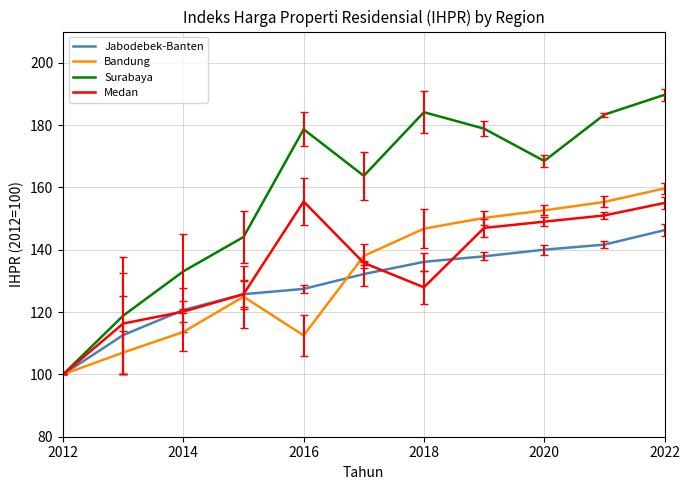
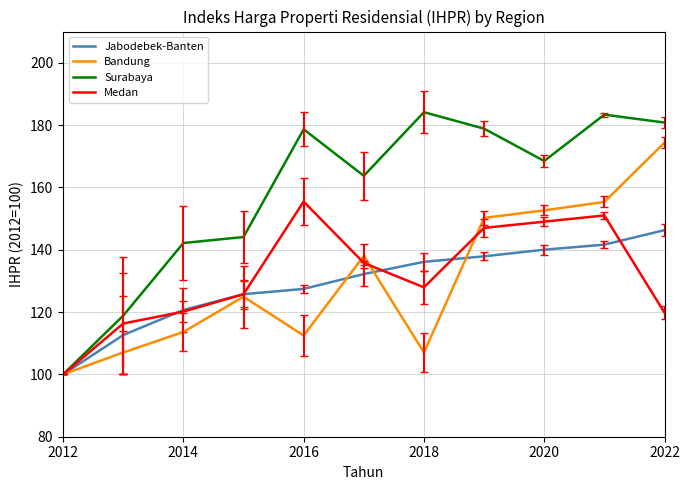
Surabaya, 2014: 133 -> 142
Bandung, 2018: 147 -> 107
Bandung, 2022: 160 -> 174
Surabaya, 2022: 190 -> 181
Medan, 2022: 155 -> 120
